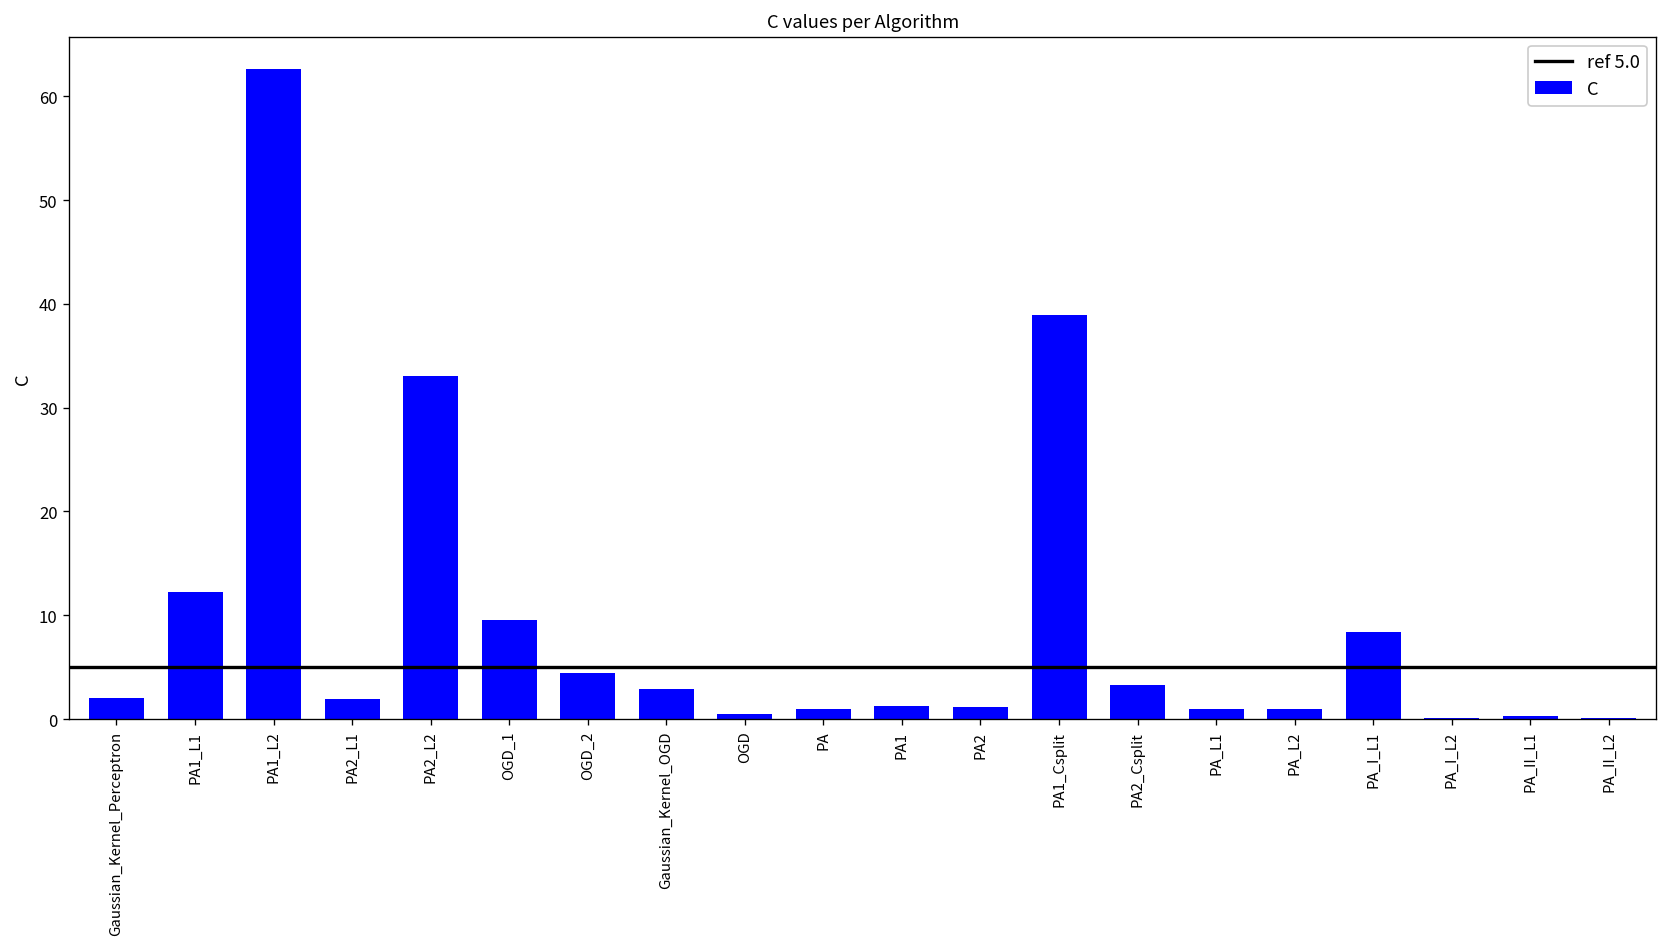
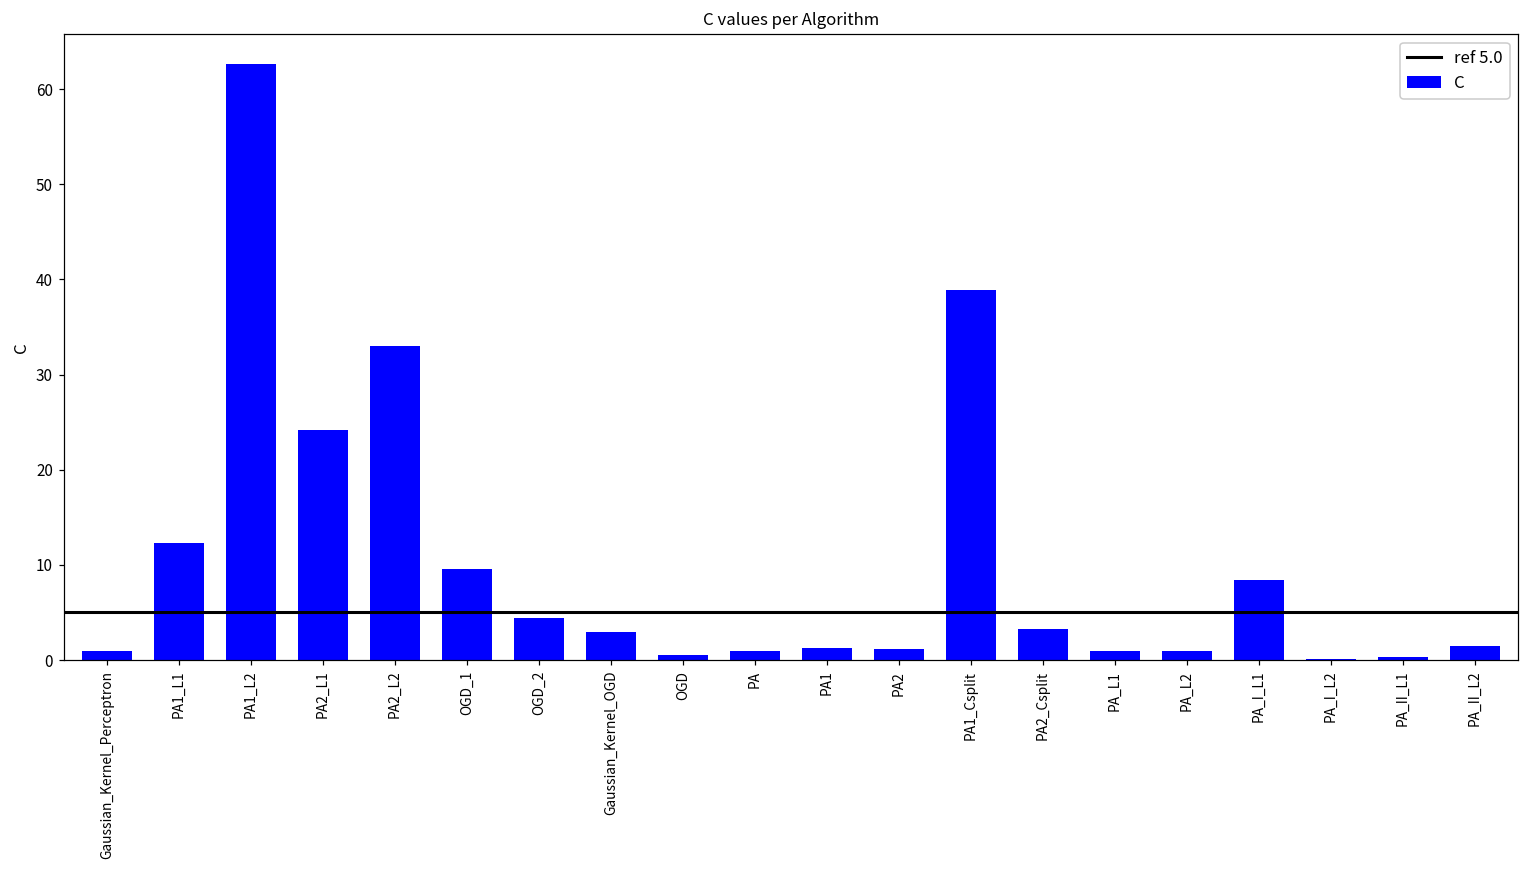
Gaussian_Kernel_Perceptron: 2 -> 1
PA2_L1: 2 -> 24
PA_II_L2: 0 -> 1
